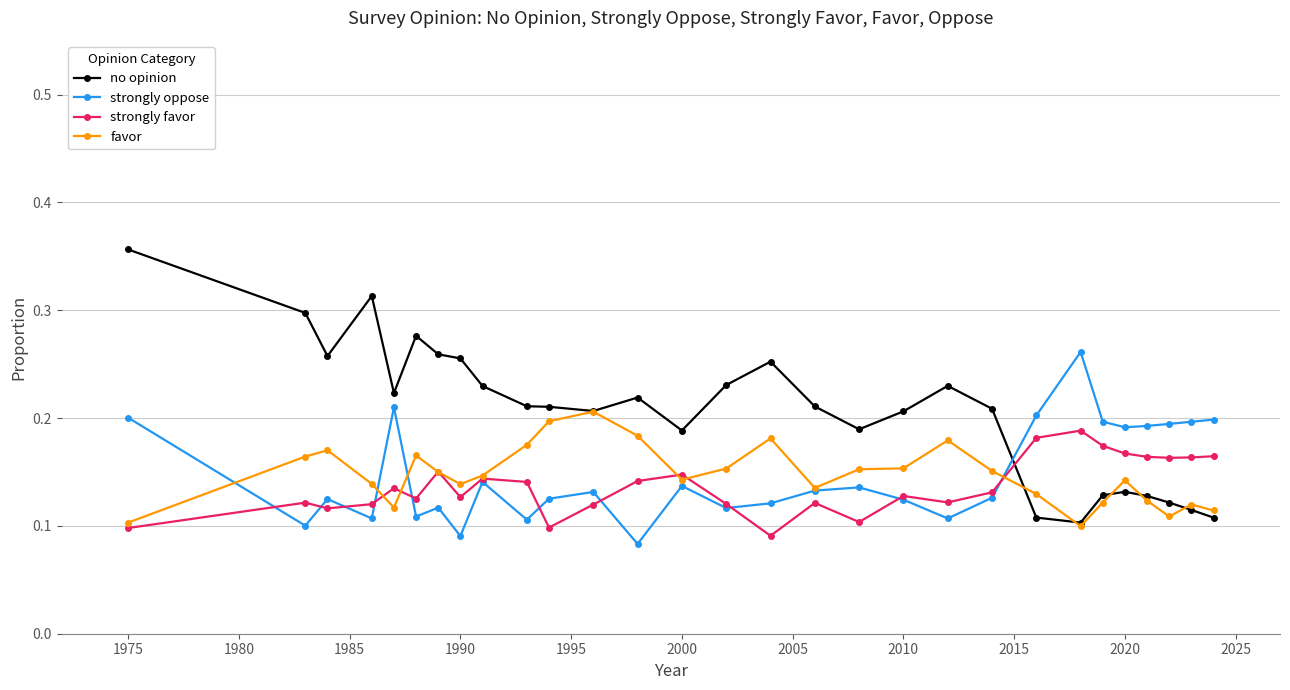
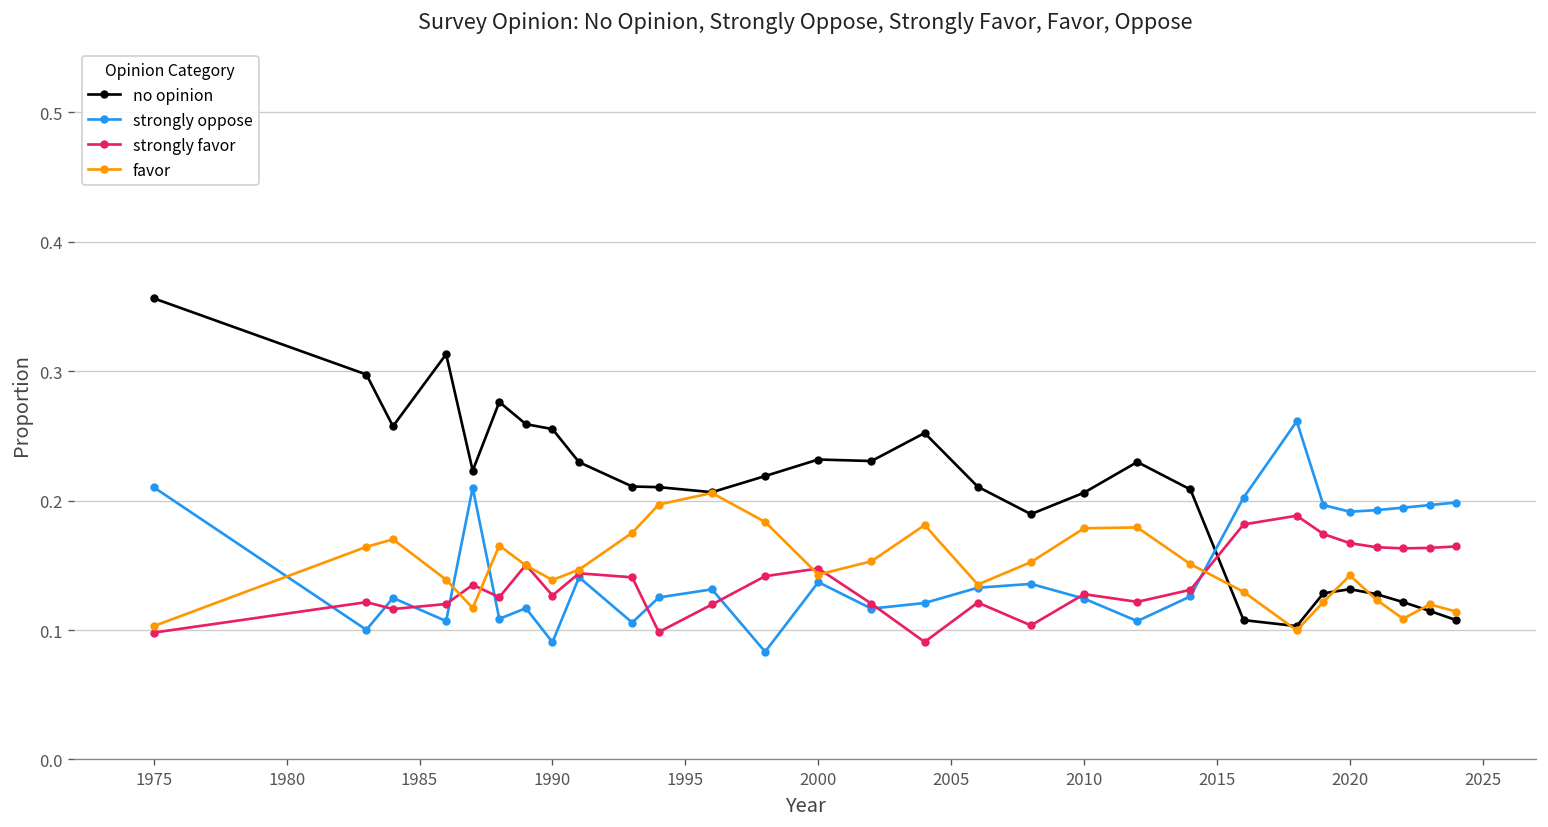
strongly oppose, 1975: 0.200 -> 0.210
no opinion, 2000: 0.188 -> 0.232
favor, 2010: 0.153 -> 0.179
